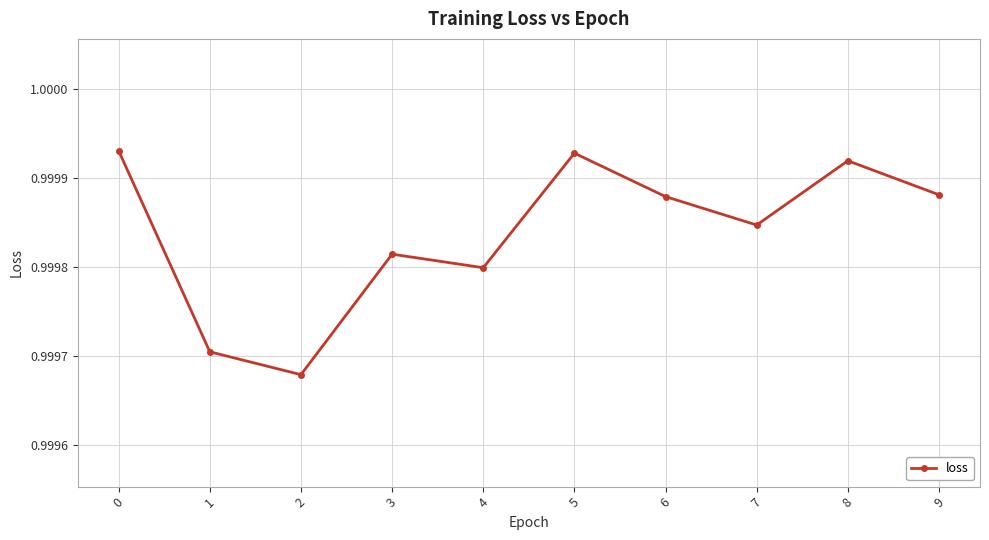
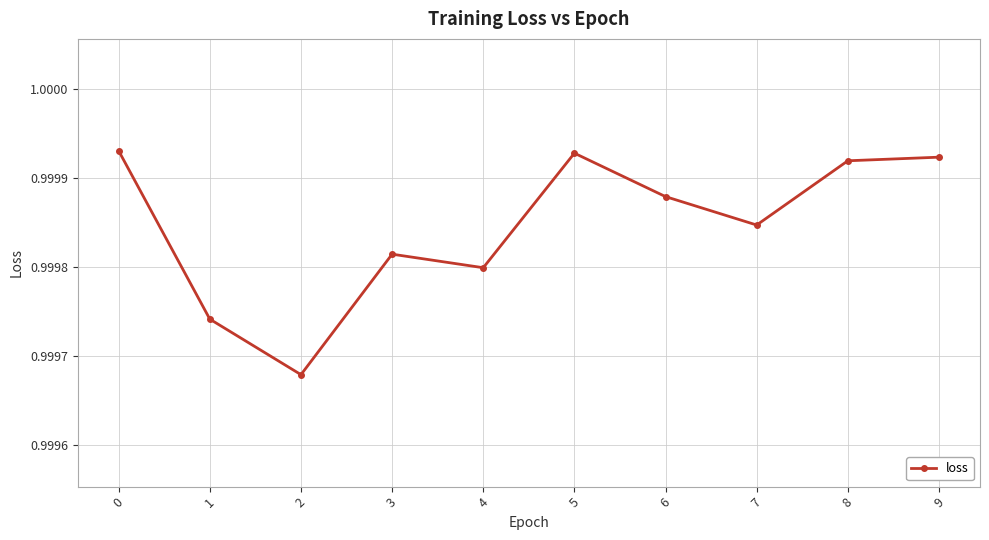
1: 0.99970 -> 0.99974
9: 0.99988 -> 0.99992
